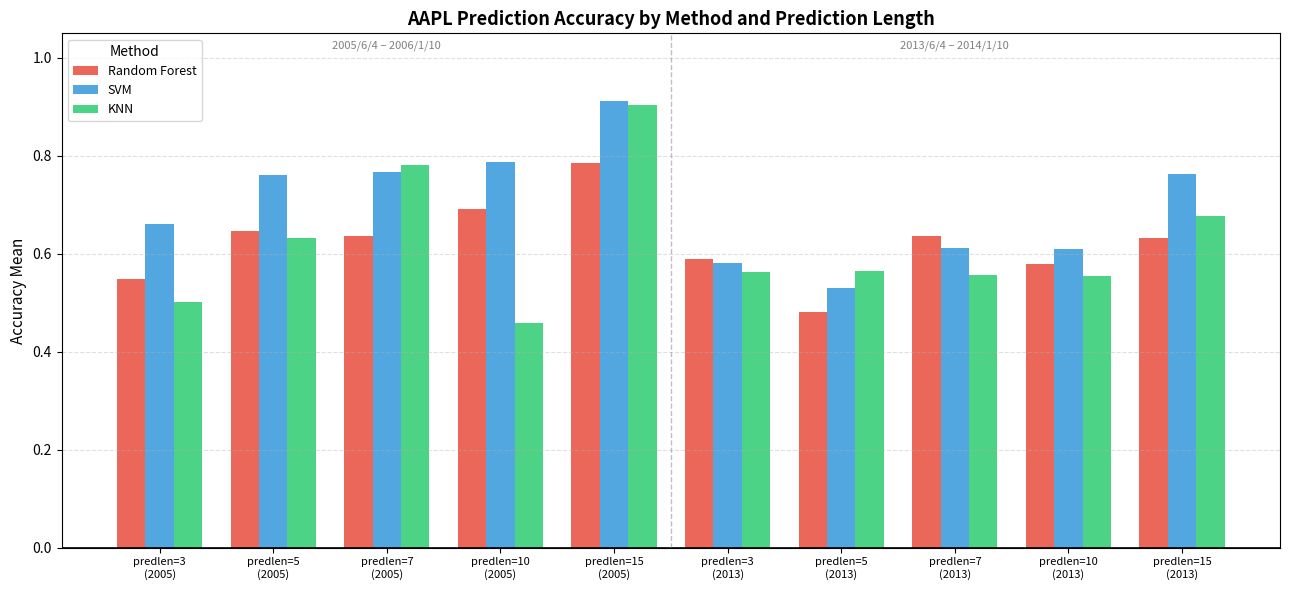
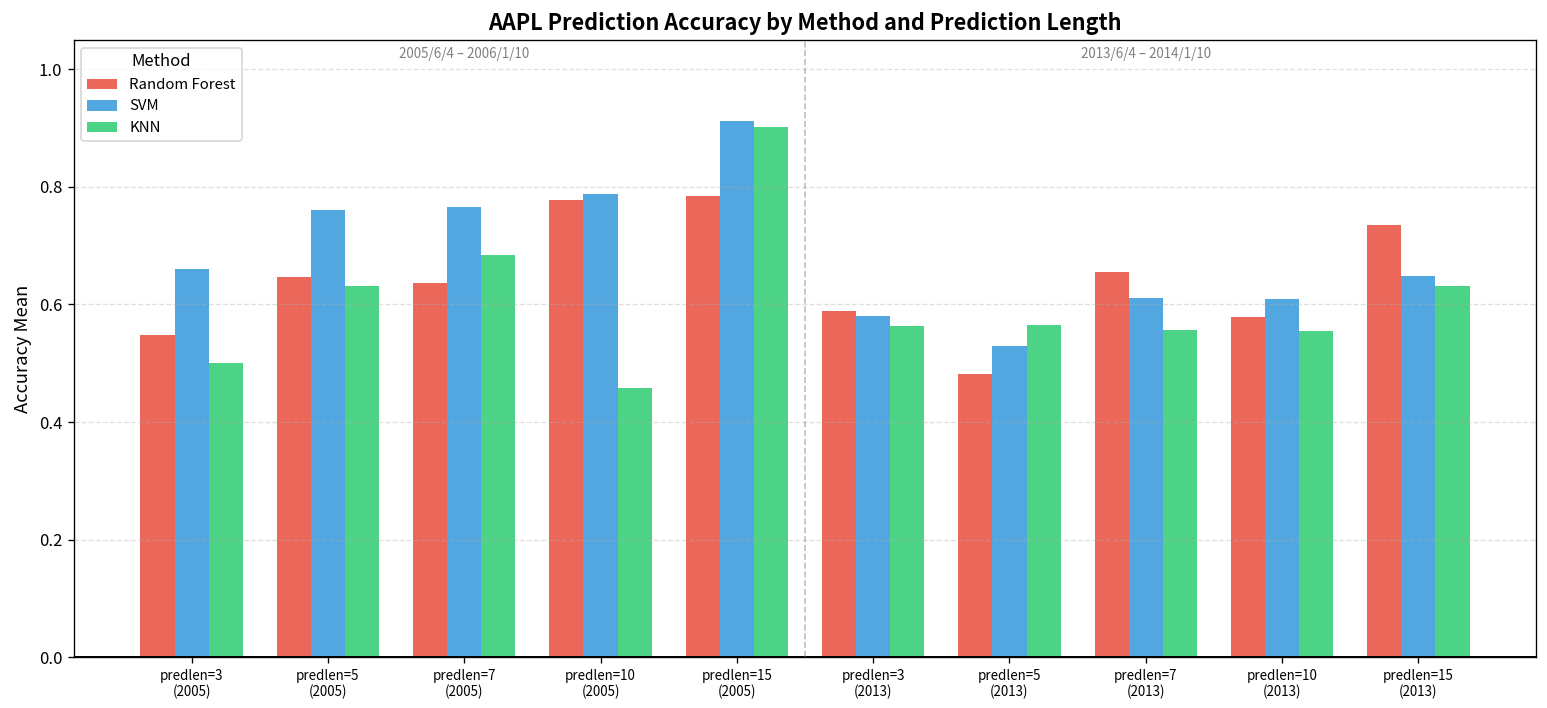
KNN, predlen=7 (2005): 0.78 -> 0.68
Random Forest, predlen=10 (2005): 0.69 -> 0.78
Random Forest, predlen=7 (2013): 0.64 -> 0.66
Random Forest, predlen=15 (2013): 0.63 -> 0.74
SVM, predlen=15 (2013): 0.76 -> 0.65
KNN, predlen=15 (2013): 0.68 -> 0.63
